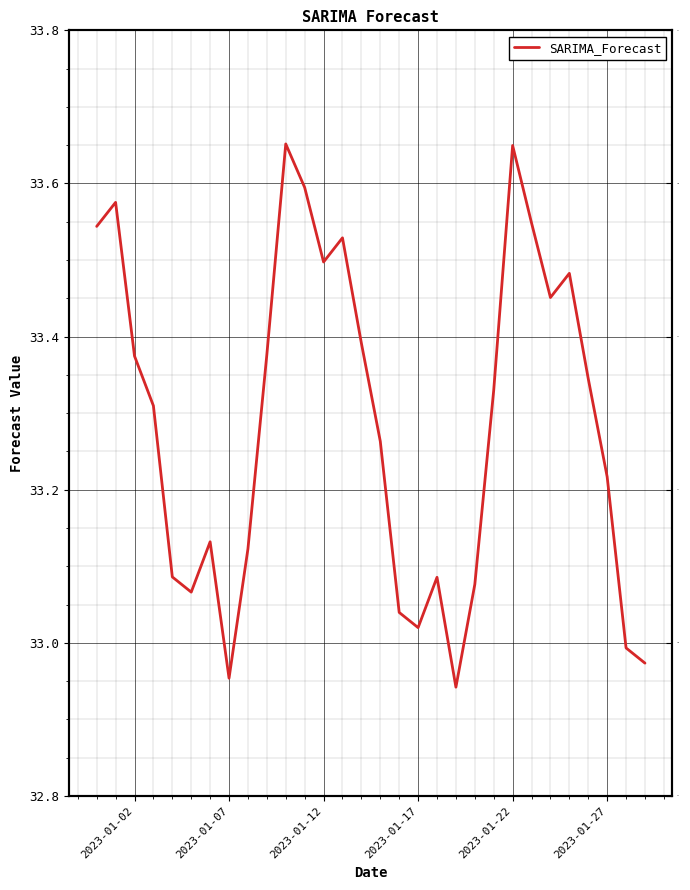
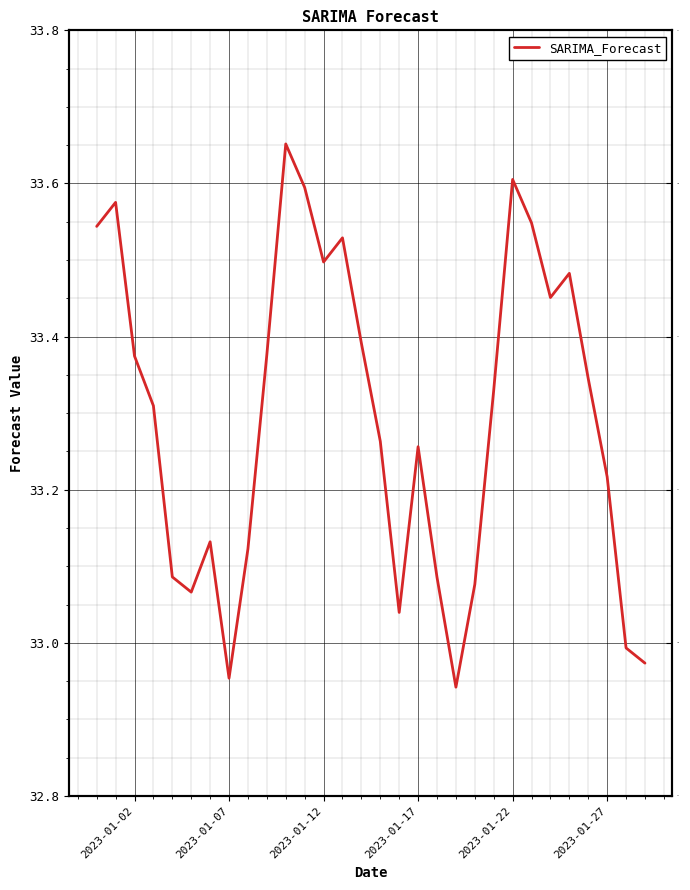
2023-01-17: 33.02 -> 33.26
2023-01-22: 33.65 -> 33.61
